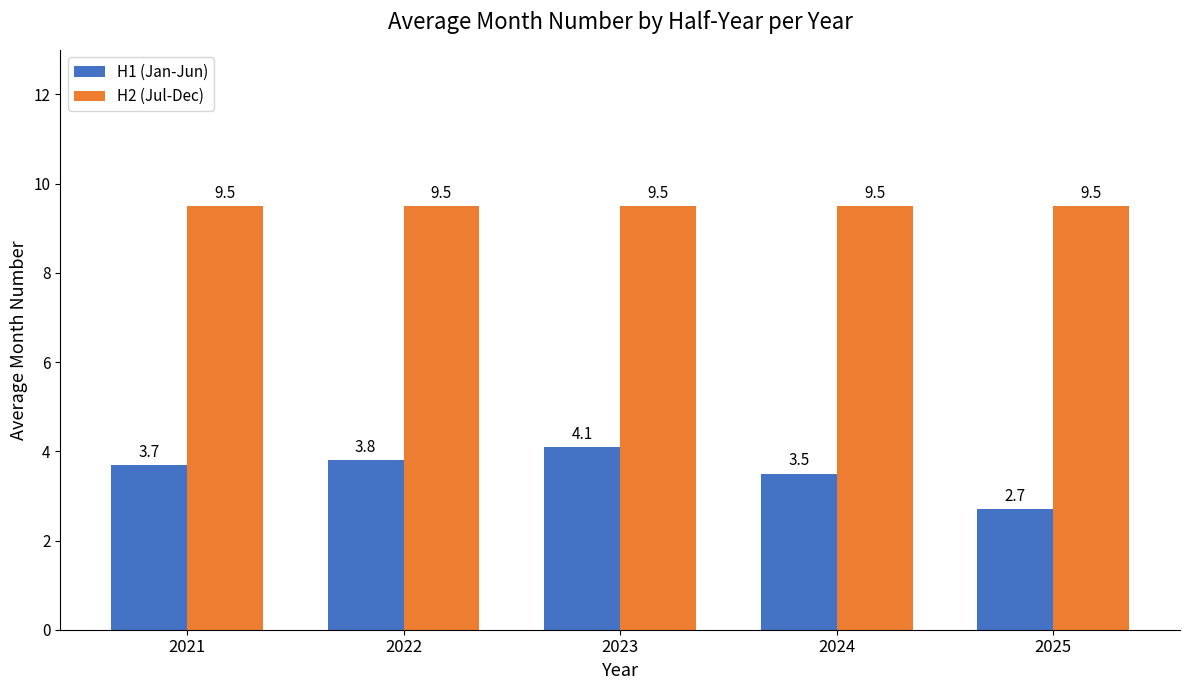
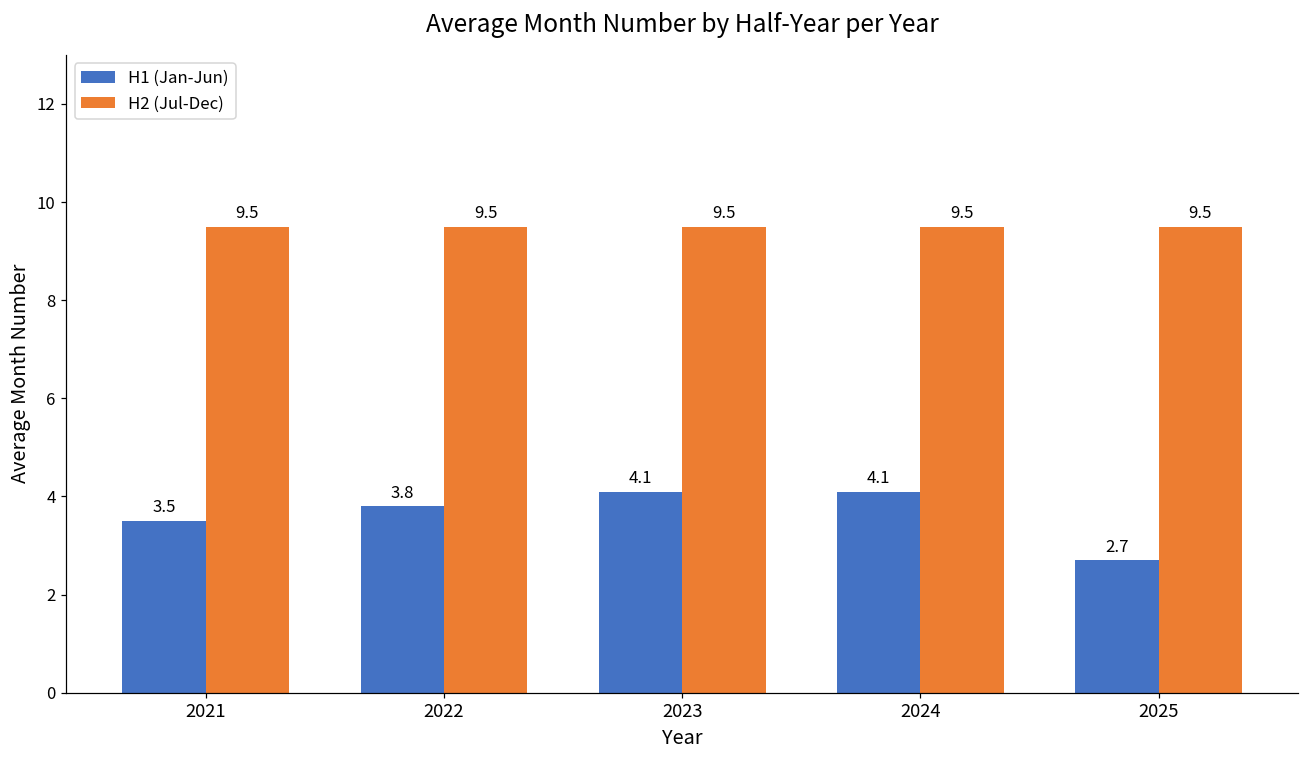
H1 (Jan-Jun), 2021: 3.7 -> 3.5
H1 (Jan-Jun), 2024: 3.5 -> 4.1
